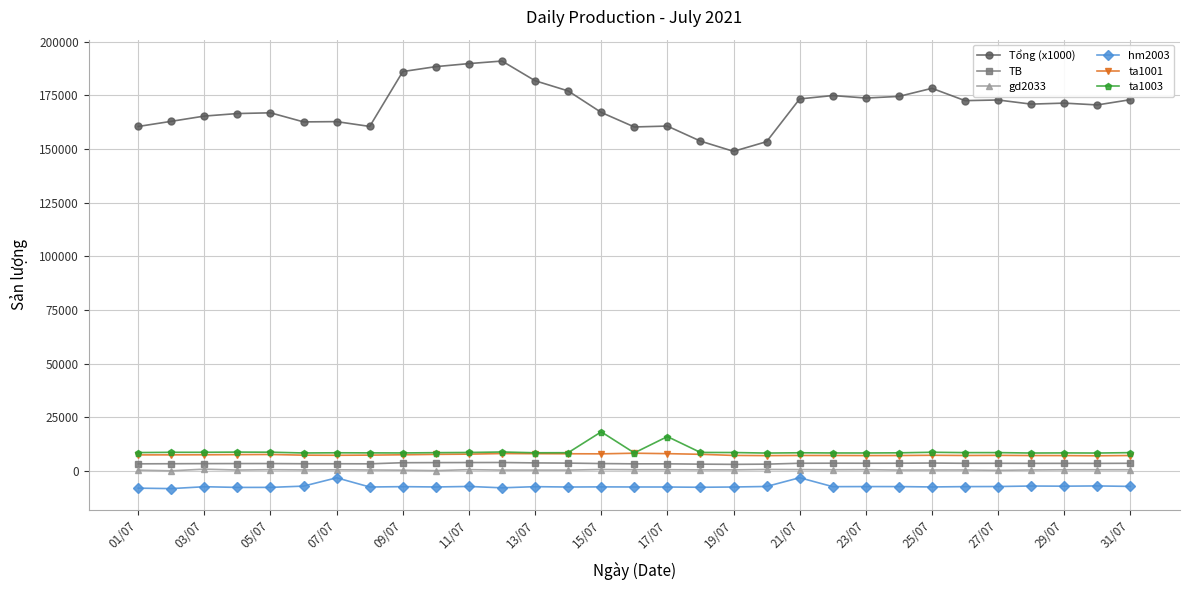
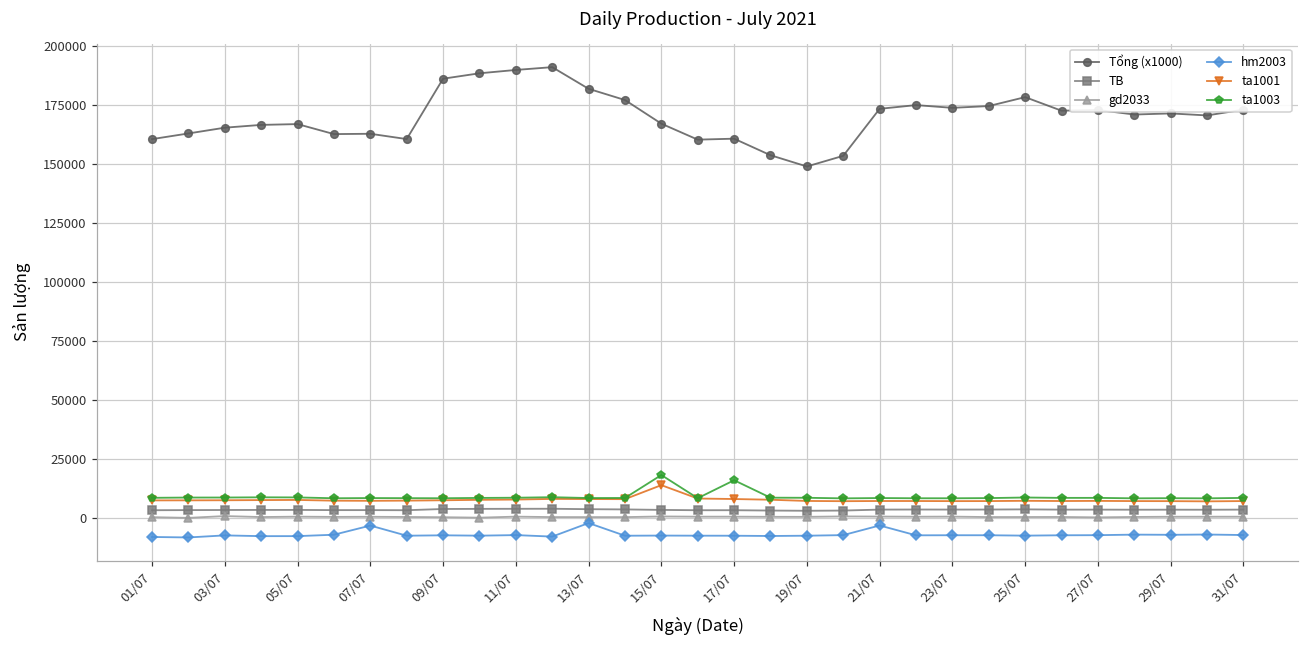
hm2003, 13/07: -7000 -> -2000
ta1001, 15/07: 8000 -> 14000
